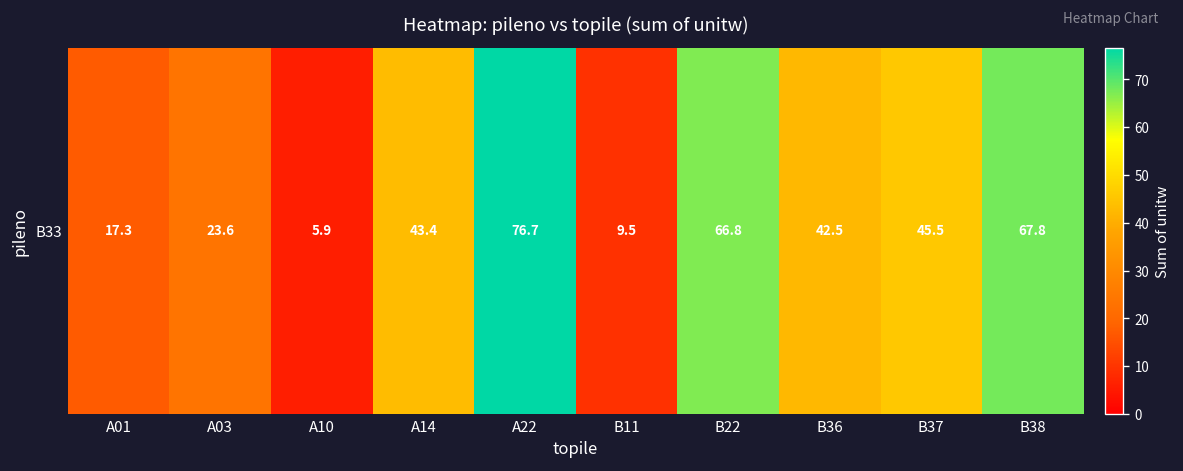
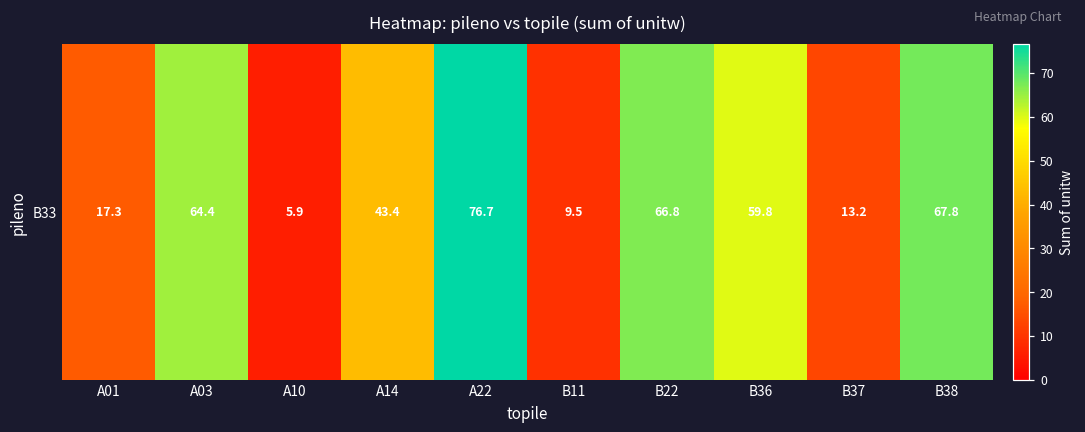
B33, A03: 23.6 -> 64.4
B33, B36: 42.5 -> 59.8
B33, B37: 45.5 -> 13.2
